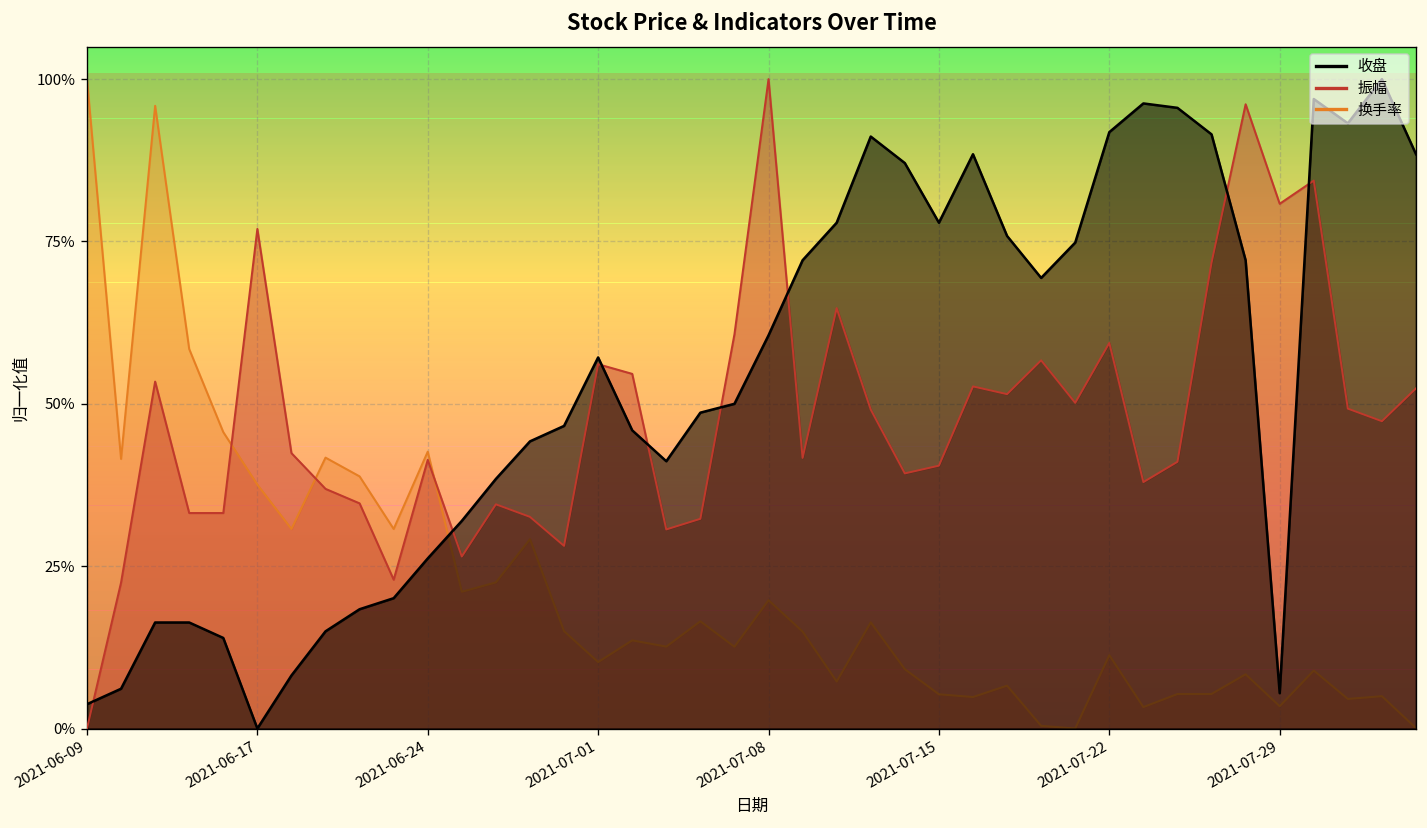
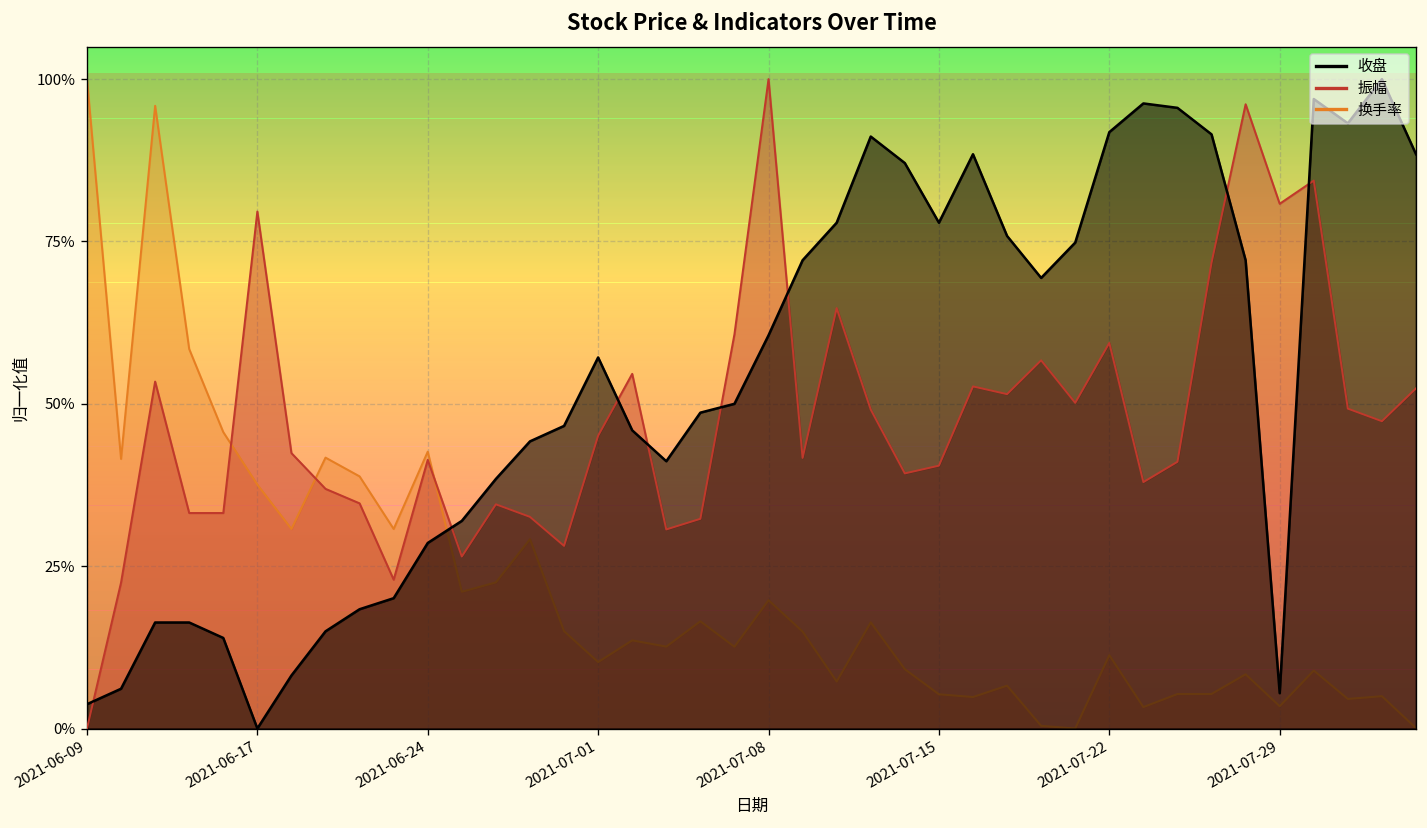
振幅, 2021-06-17: 77% -> 80%
收盘, 2021-06-24: 26% -> 29%
振幅, 2021-07-01: 56% -> 45%
